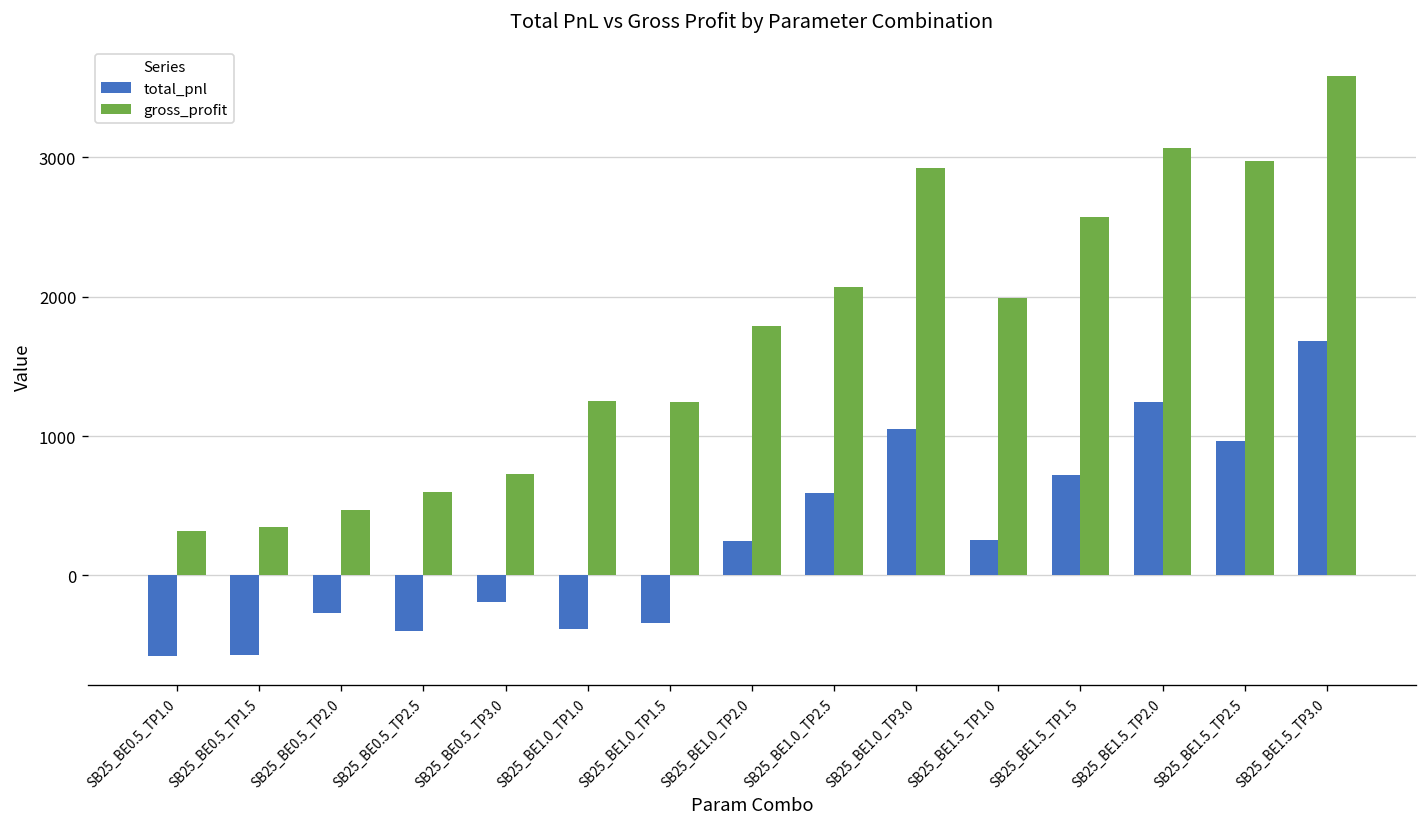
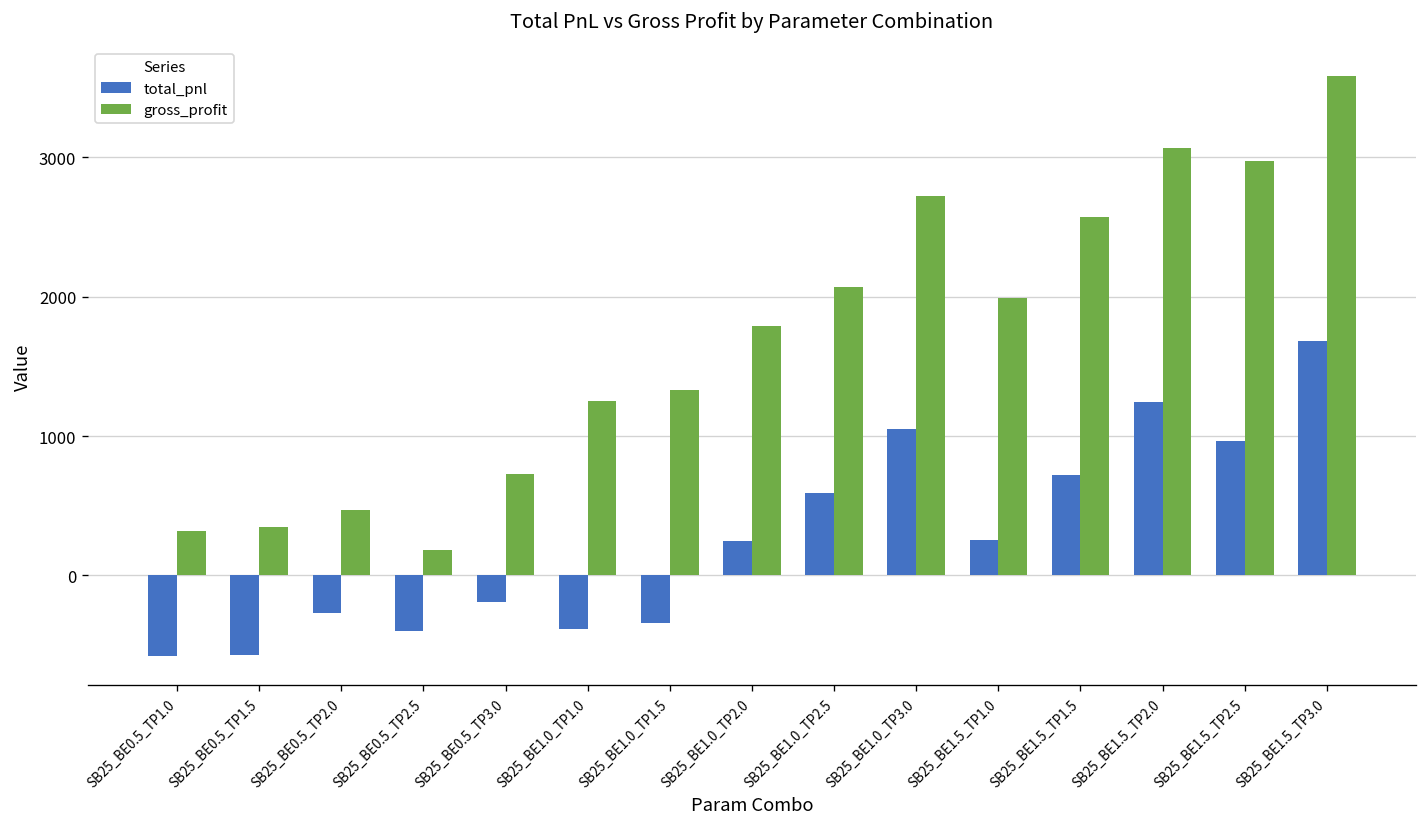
gross_profit, SB25_BE0.5_TP2.5: 600 -> 180
gross_profit, SB25_BE1.0_TP1.5: 1240 -> 1330
gross_profit, SB25_BE1.0_TP3.0: 2930 -> 2720
